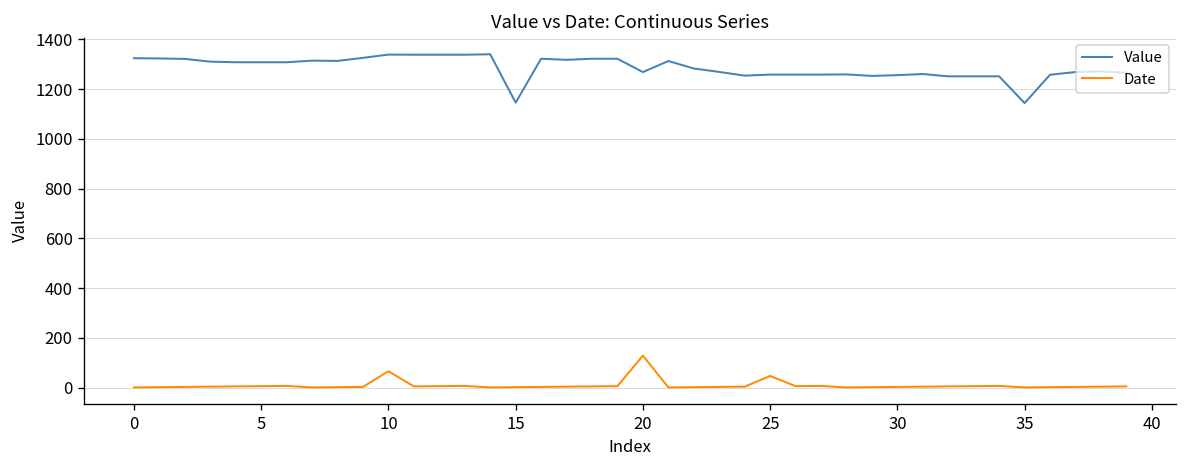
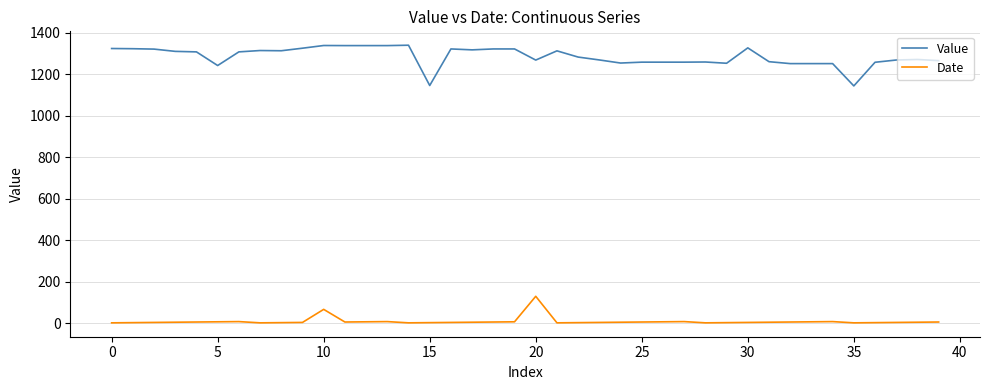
Value, 5: 1310 -> 1240
Date, 25: 50 -> 10
Value, 30: 1260 -> 1330
